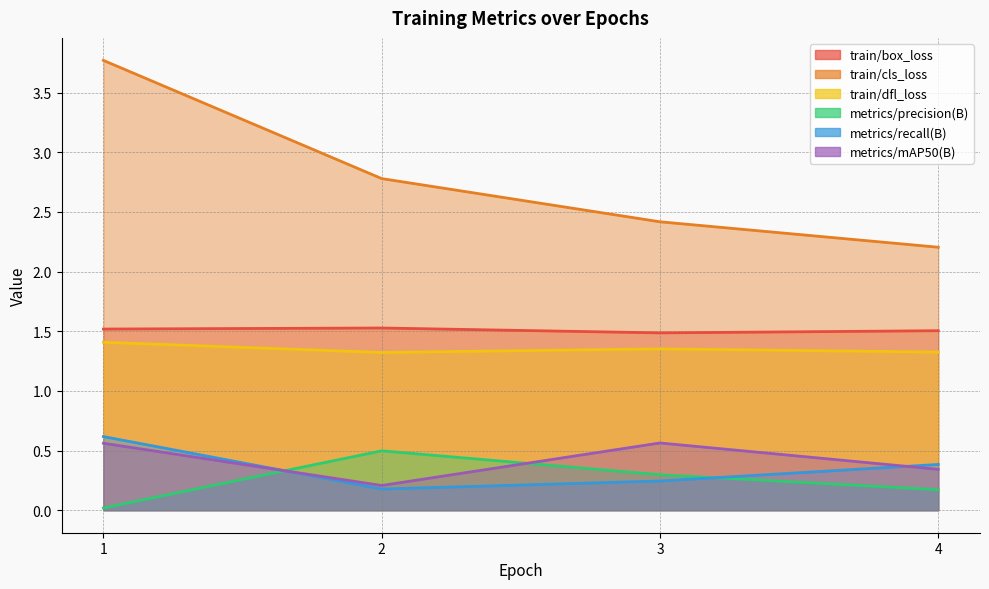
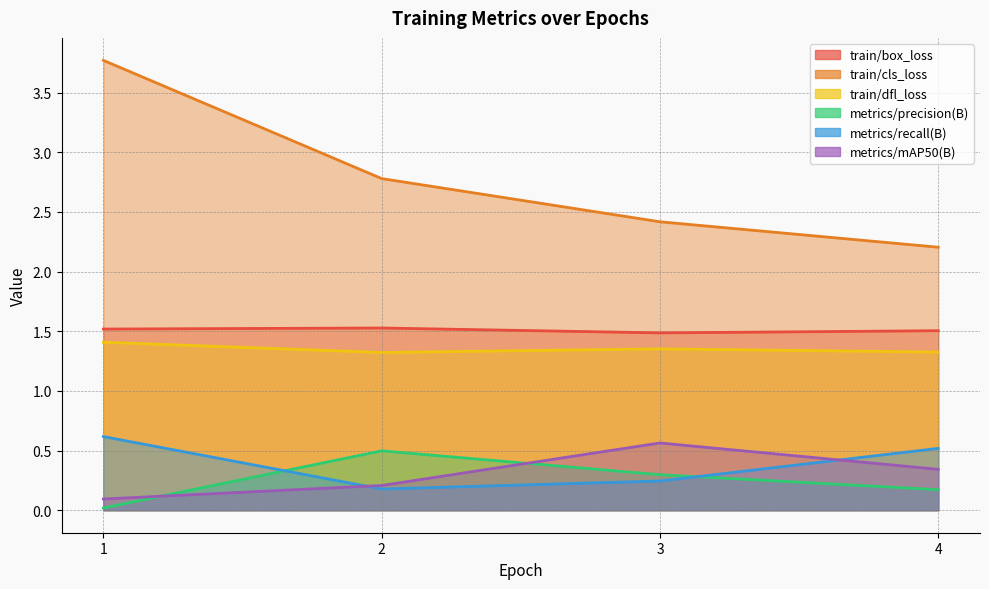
metrics/mAP50(B), 1: 0.56 -> 0.09
metrics/recall(B), 4: 0.38 -> 0.52
